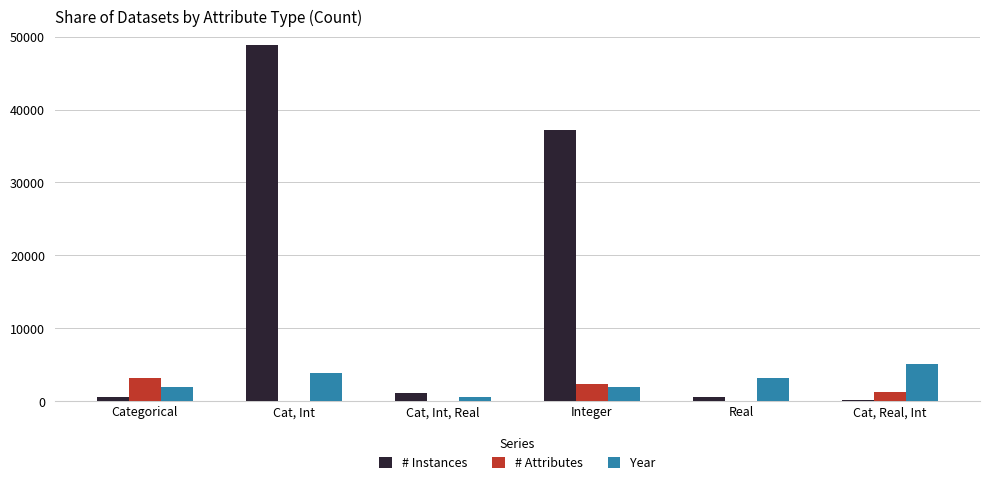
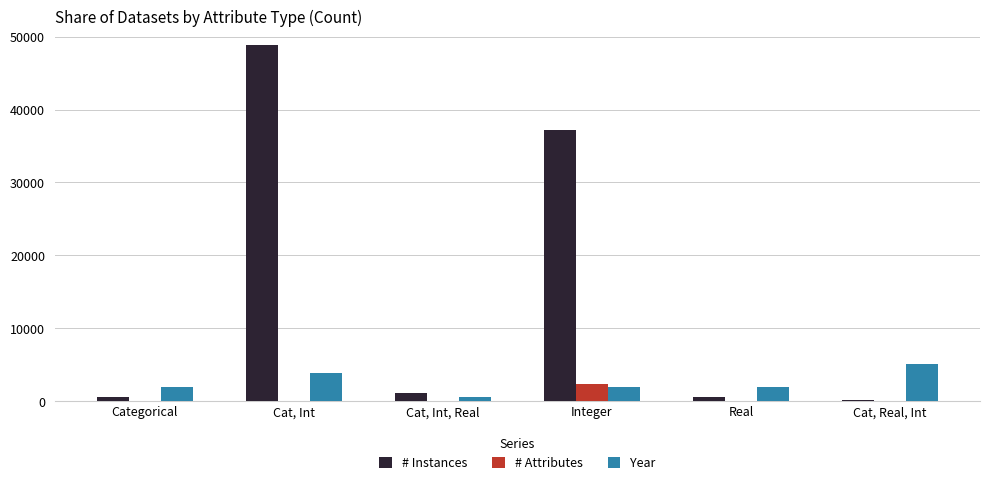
# Attributes, Categorical: 3000 -> 0
Year, Real: 3000 -> 2000
# Attributes, Cat, Real, Int: 1000 -> 0
